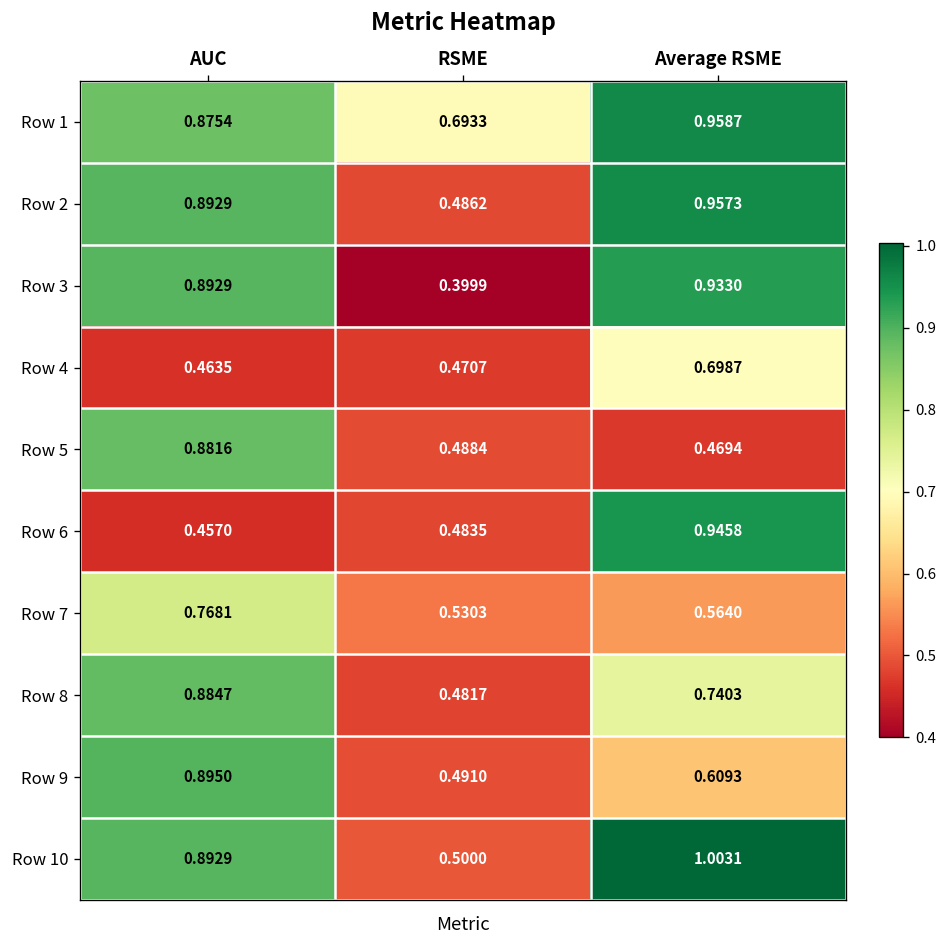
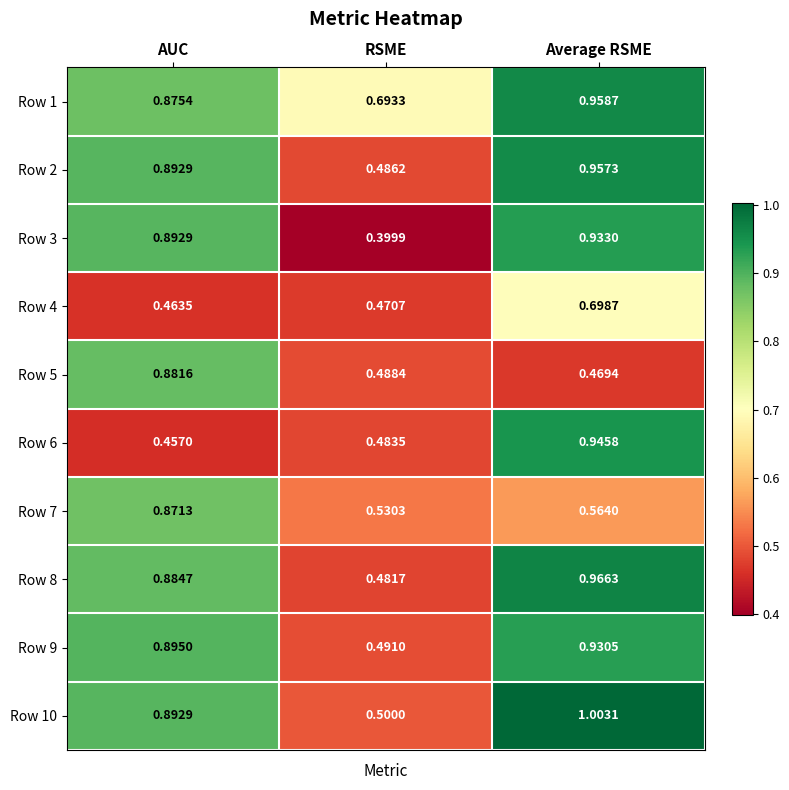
Row 7, AUC: 0.7681 -> 0.8713
Row 8, Average RSME: 0.7403 -> 0.9663
Row 9, Average RSME: 0.6093 -> 0.9305
